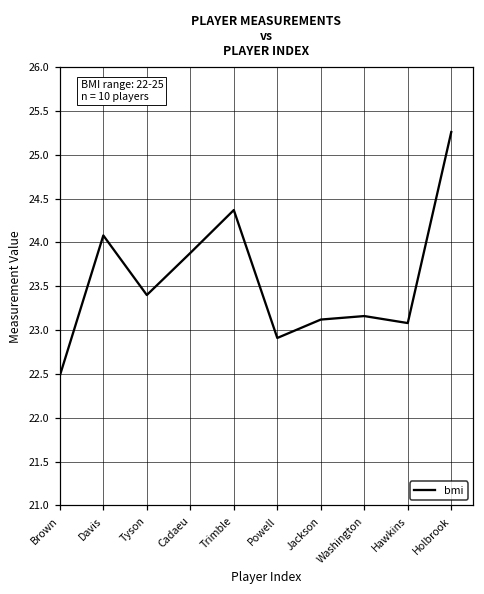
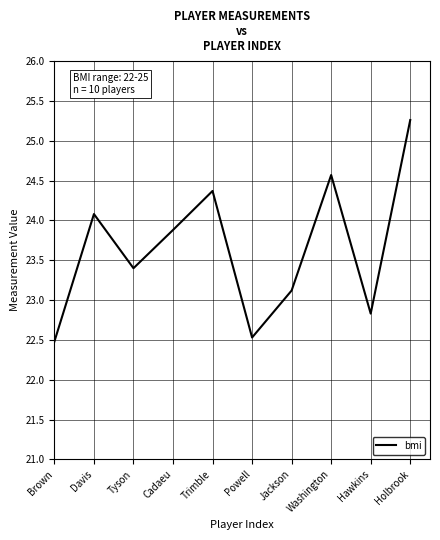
Powell: 22.9 -> 22.5
Washington: 23.2 -> 24.6
Hawkins: 23.1 -> 22.8
